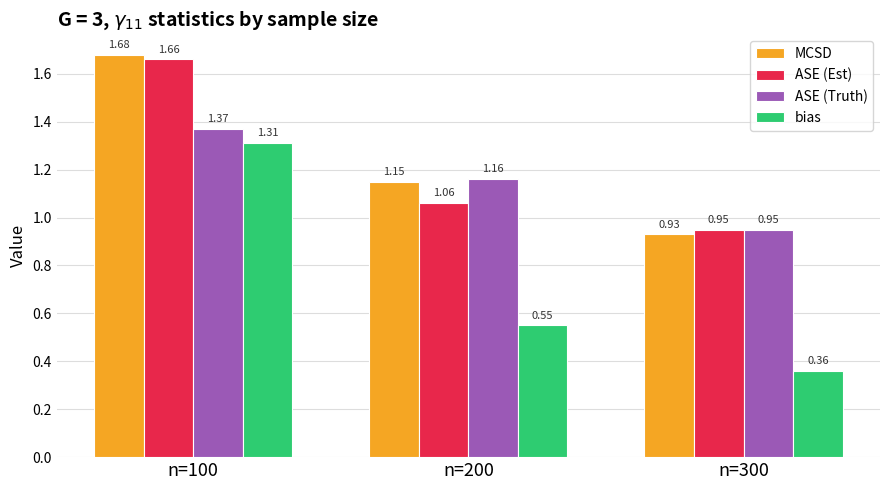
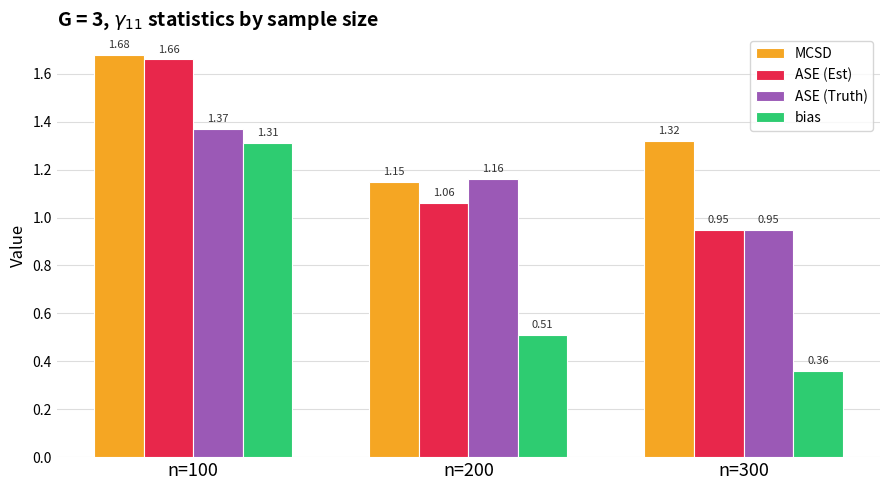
bias, n=200: 0.55 -> 0.51
MCSD, n=300: 0.93 -> 1.32
